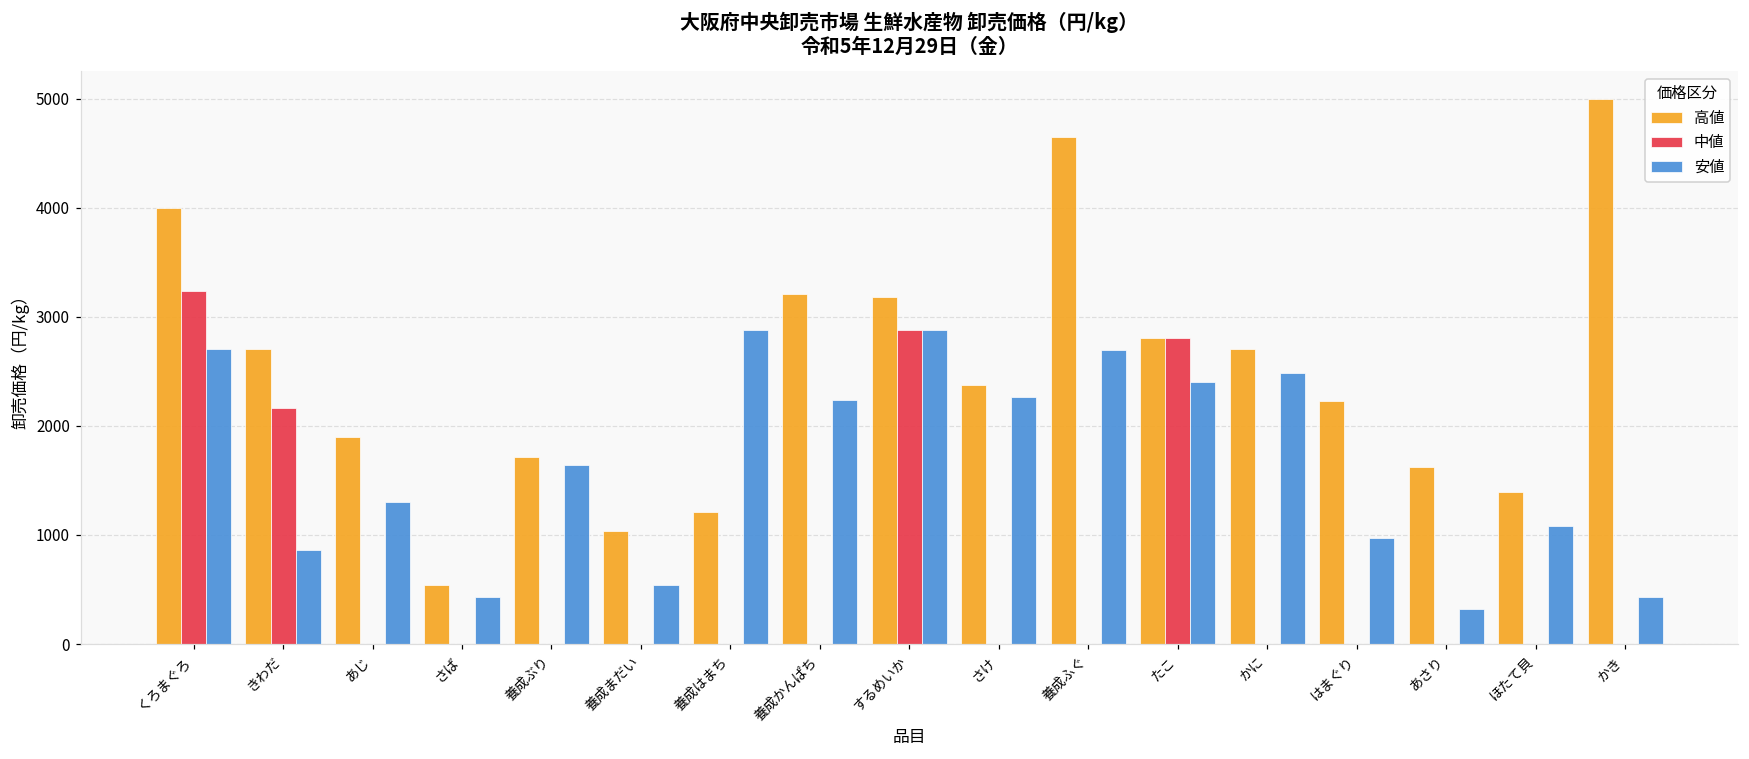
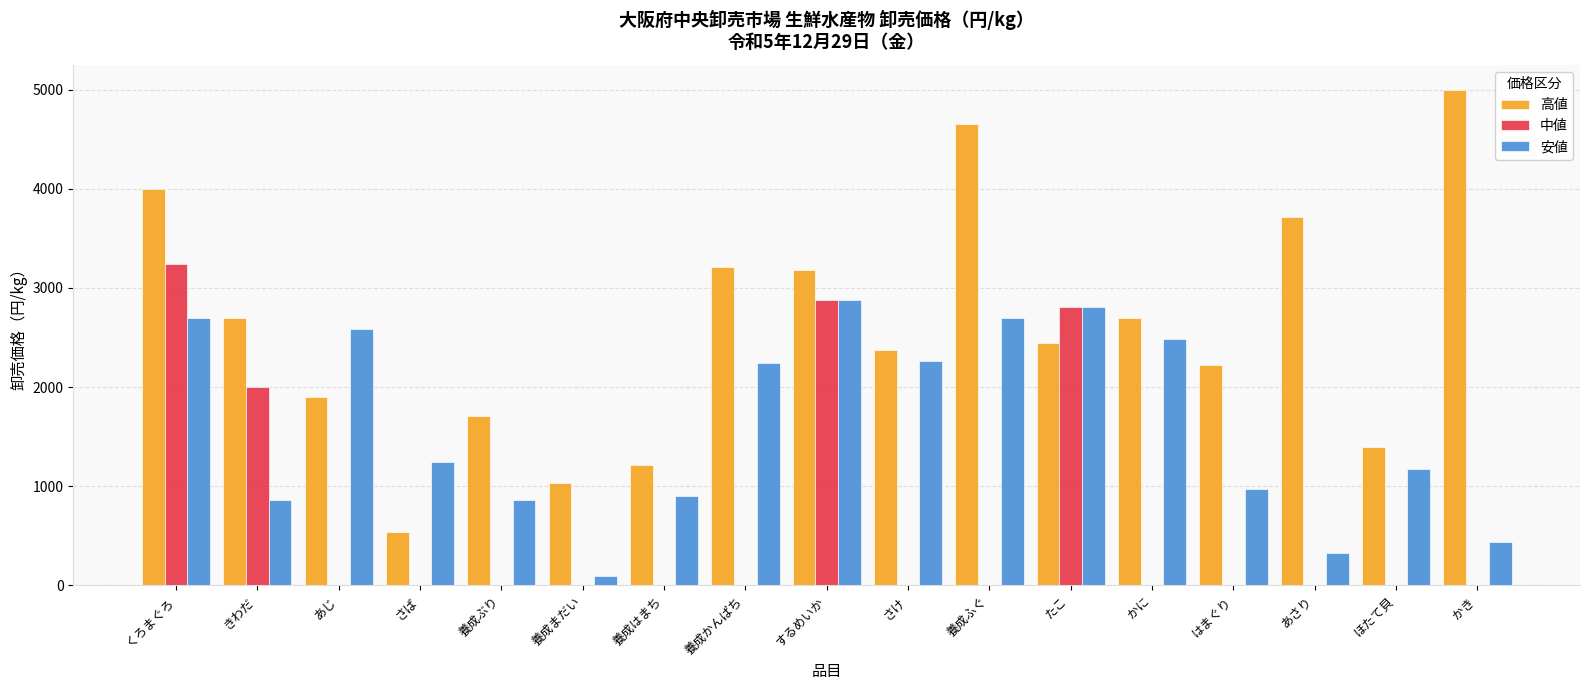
中値, きわだ: 2200 -> 2000
安値, あじ: 1300 -> 2600
安値, さば: 400 -> 1200
安値, 養成ぶり: 1600 -> 900
安値, 養成まだい: 500 -> 100
安値, 養成はまち: 2900 -> 900
高値, たこ: 2800 -> 2400
安値, たこ: 2400 -> 2800
高値, あさり: 1600 -> 3700
安値, ほたて貝: 1100 -> 1200
